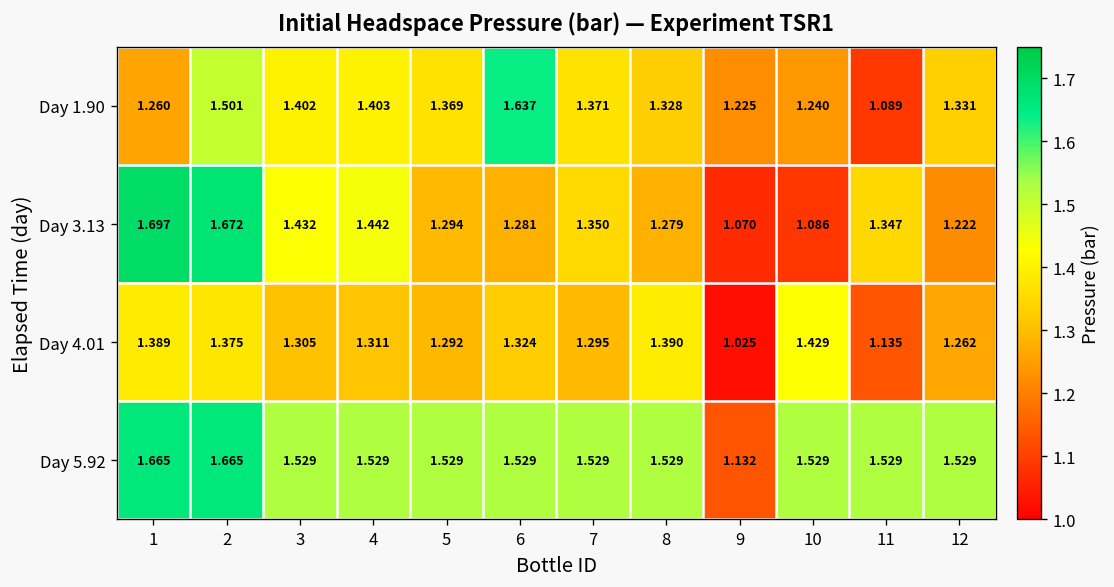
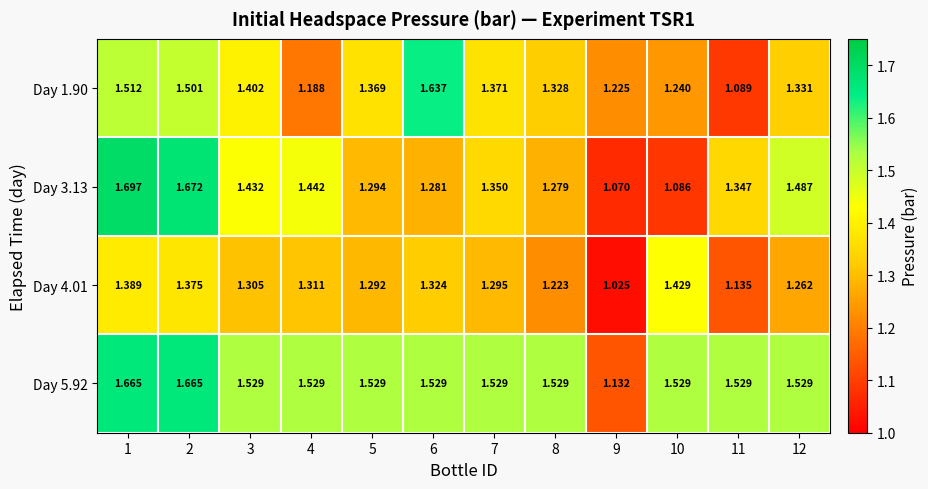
Day 1.90, 1: 1.260 -> 1.512
Day 1.90, 4: 1.403 -> 1.188
Day 3.13, 12: 1.222 -> 1.487
Day 4.01, 8: 1.390 -> 1.223
